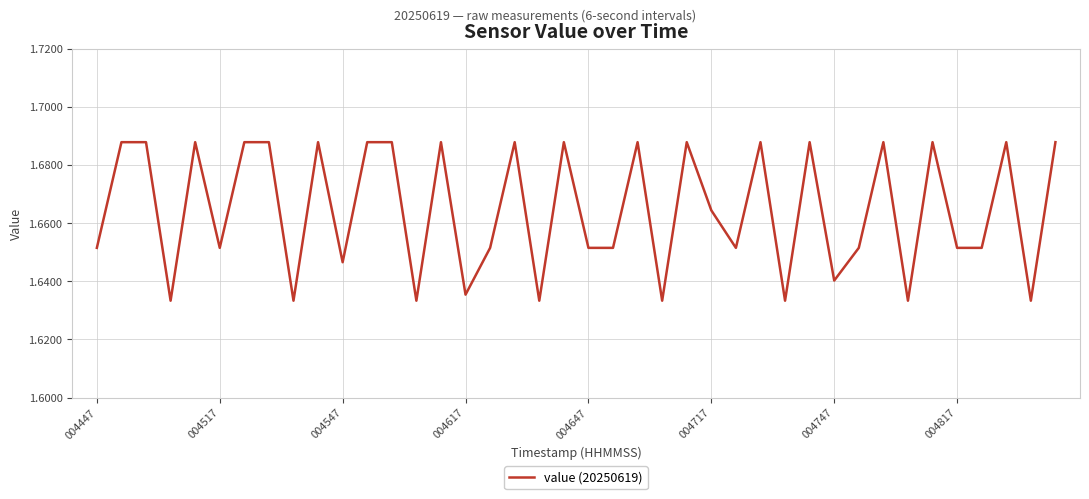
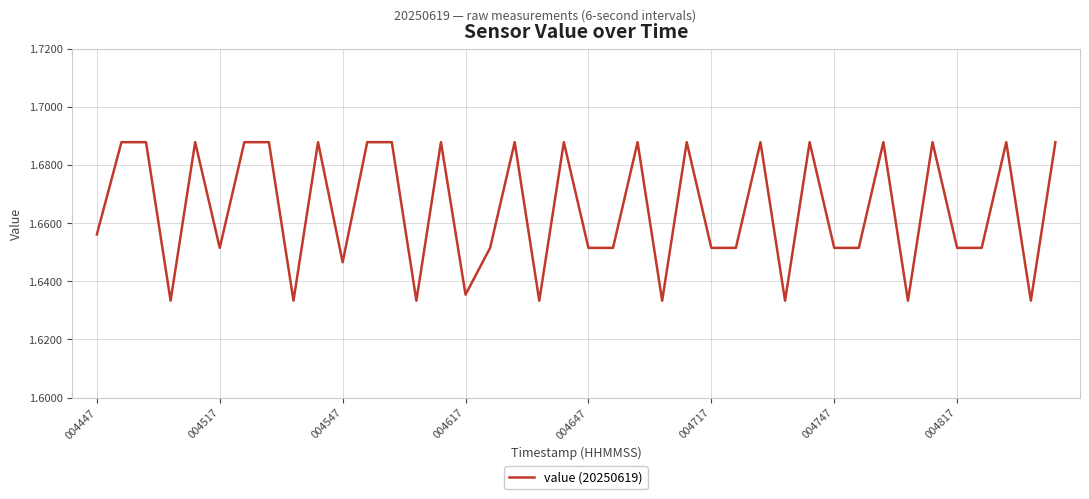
004447: 1.652 -> 1.656
004717: 1.664 -> 1.652
004747: 1.640 -> 1.652
